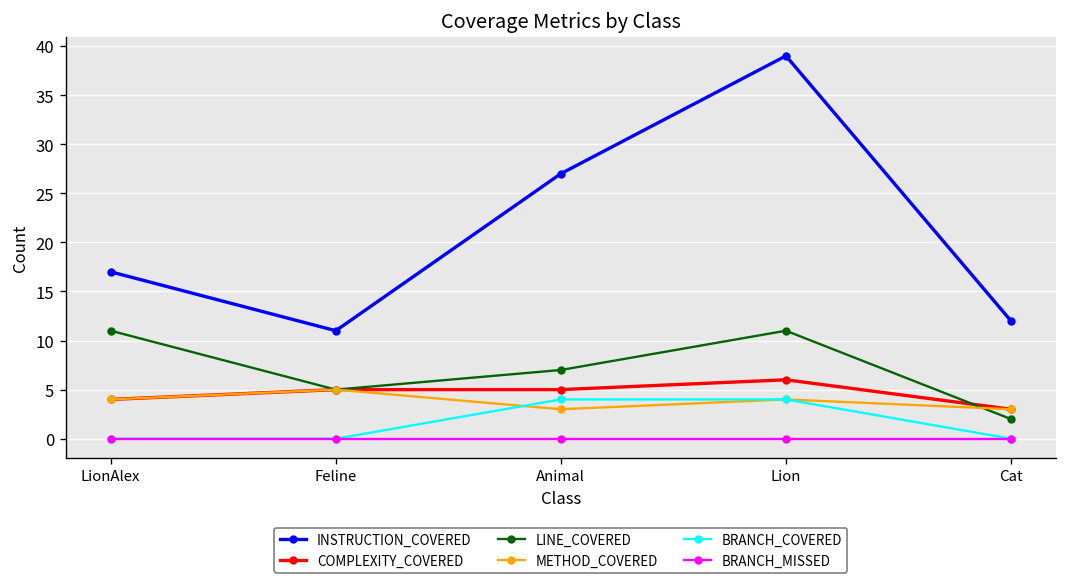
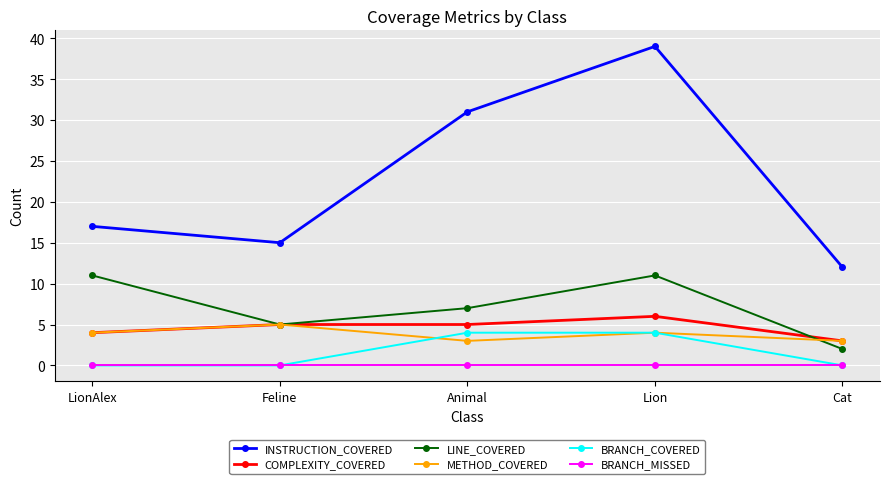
INSTRUCTION_COVERED, Feline: 11 -> 15
INSTRUCTION_COVERED, Animal: 27 -> 31
